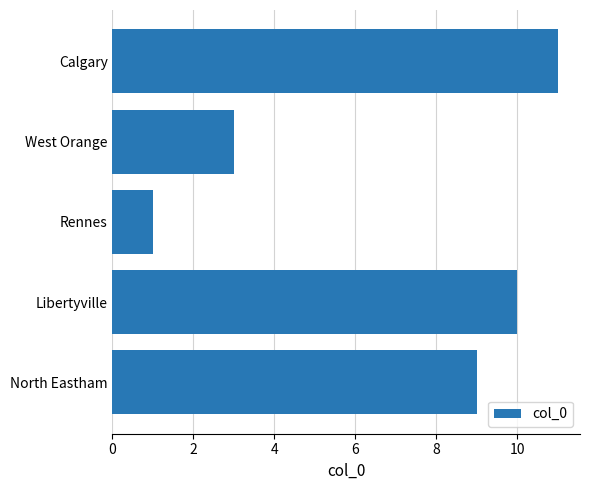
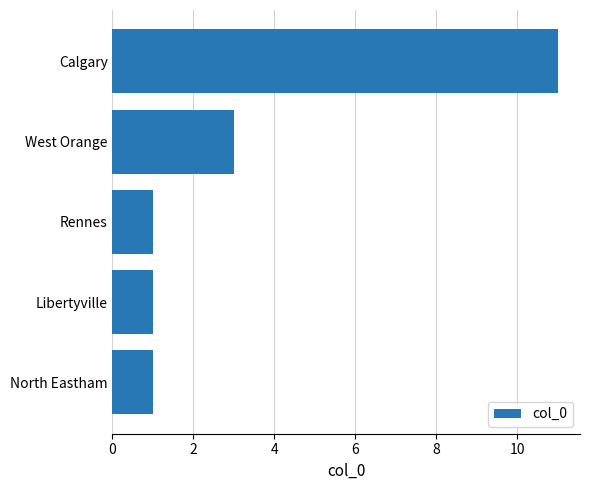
Libertyville: 10 -> 1
North Eastham: 9 -> 1
